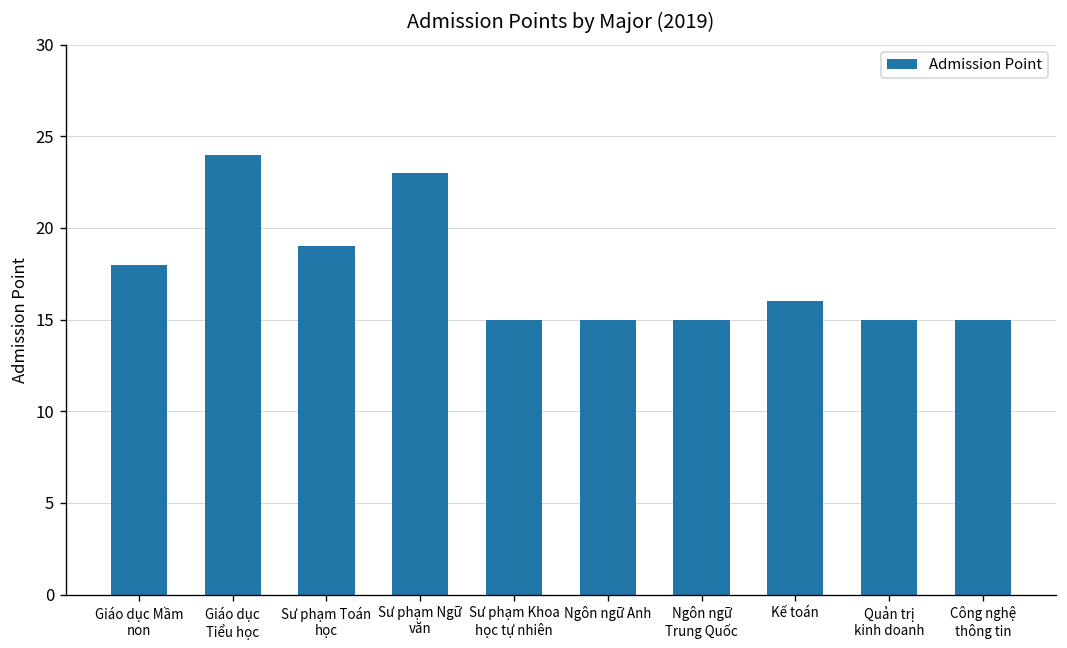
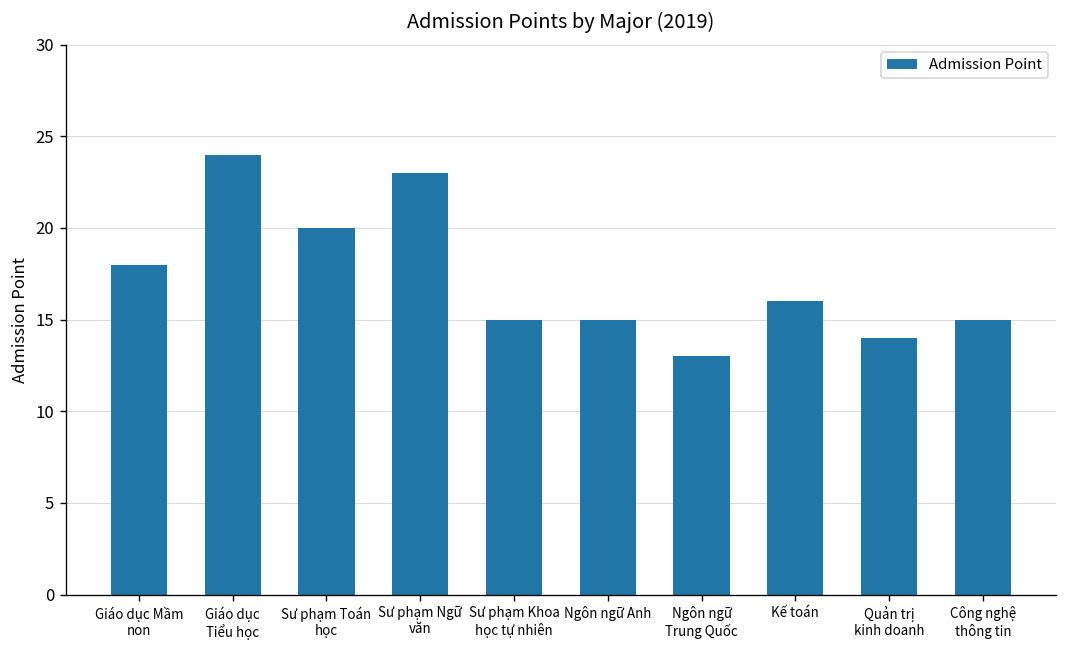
Sư phạm Toán học: 19 -> 20
Ngôn ngữ Trung Quốc: 15 -> 13
Quản trị kinh doanh: 15 -> 14
